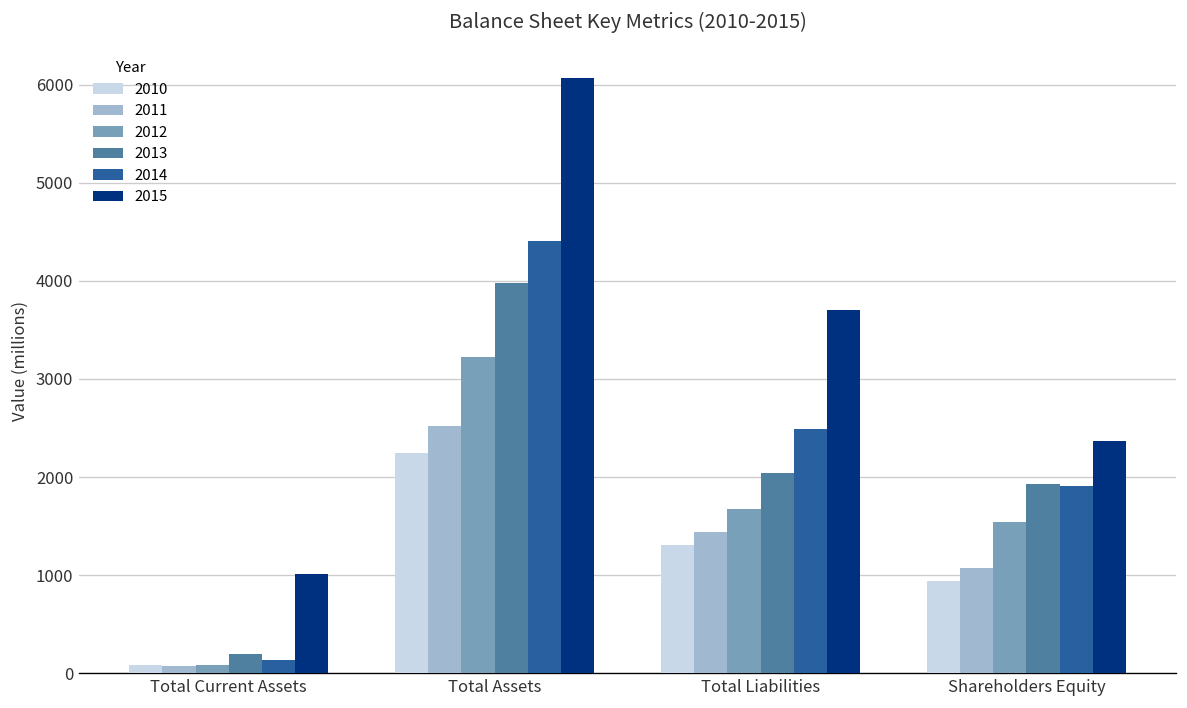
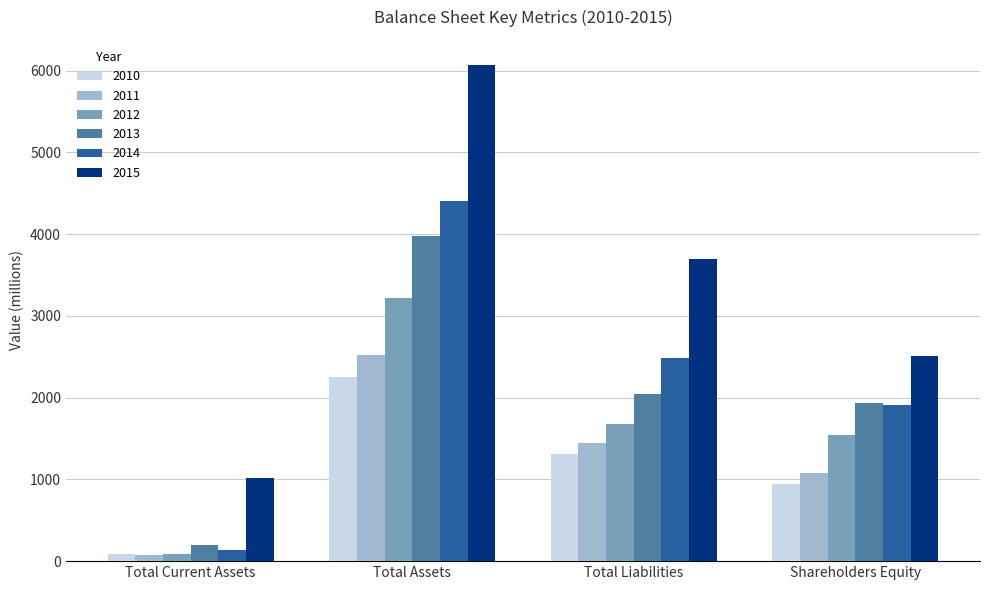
2015, Shareholders Equity: 2400 -> 2500
